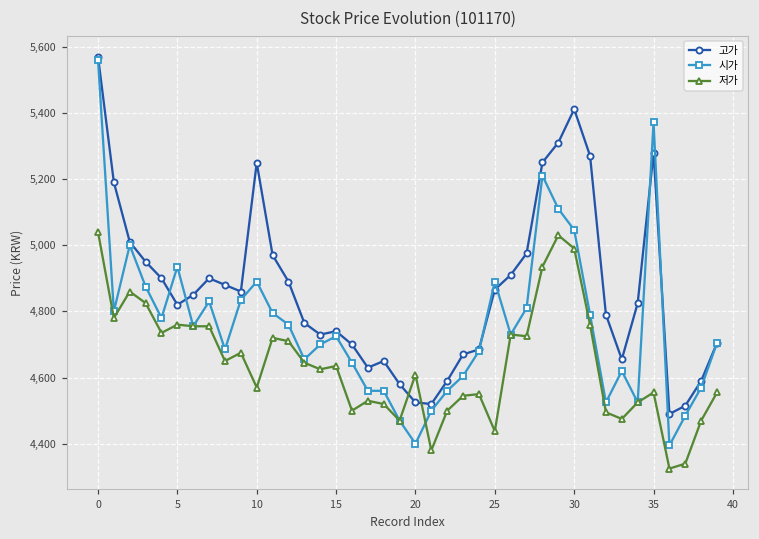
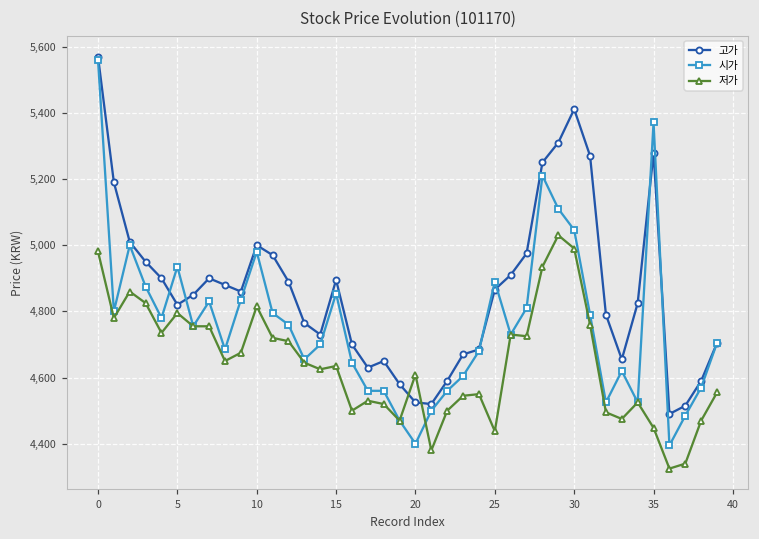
저가, 0: 5,040 -> 4,980
저가, 5: 4,760 -> 4,800
고가, 10: 5,250 -> 5,000
시가, 10: 4,890 -> 4,980
저가, 10: 4,570 -> 4,820
고가, 15: 4,740 -> 4,900
시가, 15: 4,730 -> 4,850
저가, 35: 4,560 -> 4,450
